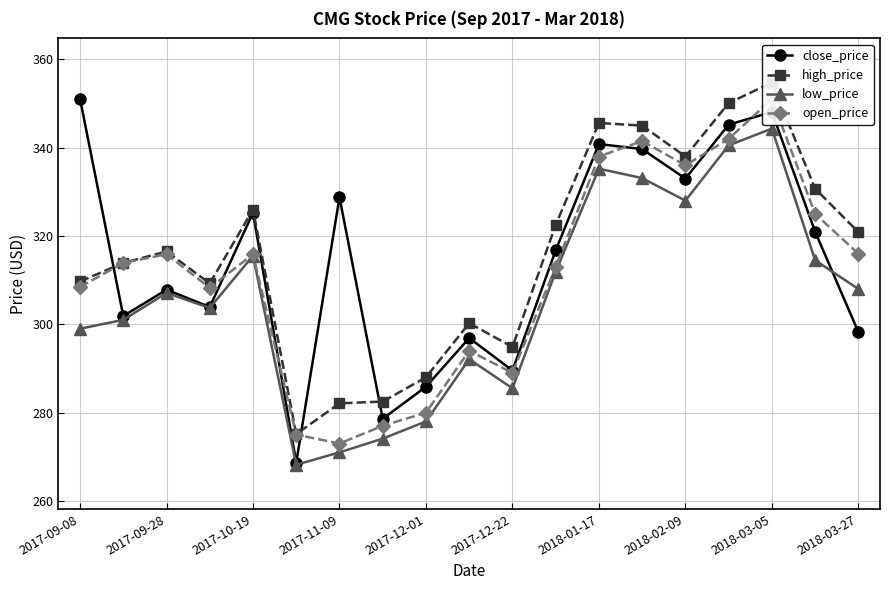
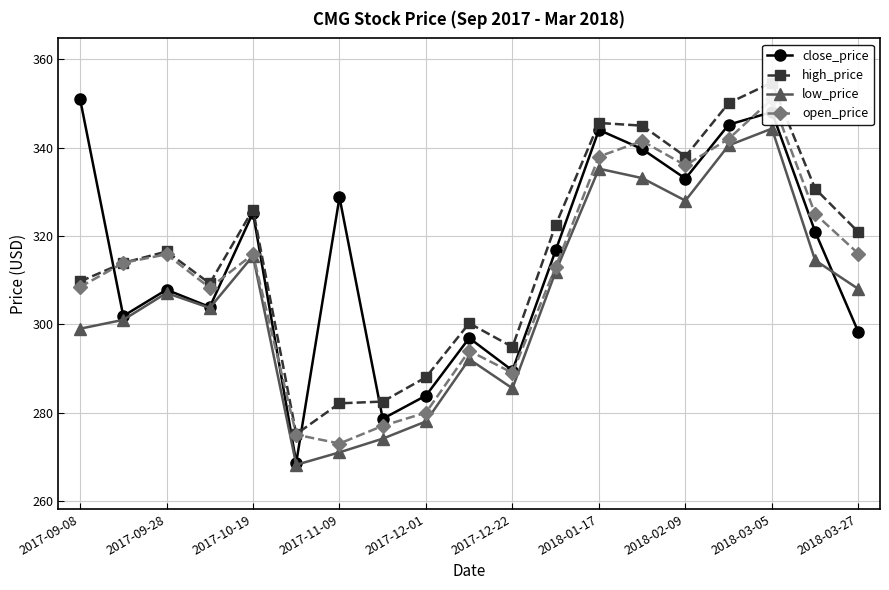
close_price, 2017-12-01: 286 -> 284
close_price, 2018-01-17: 341 -> 344
